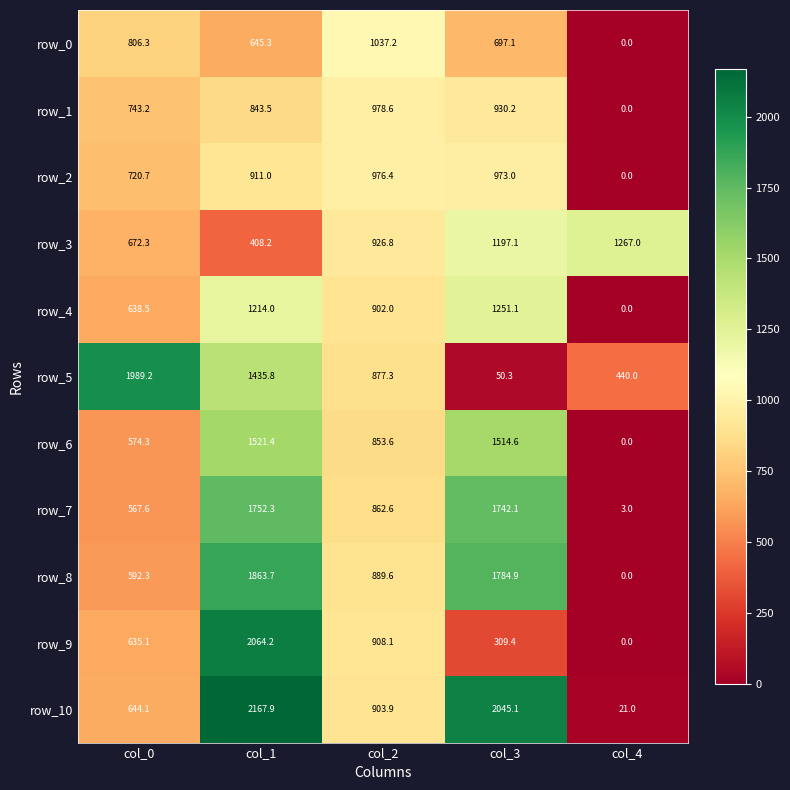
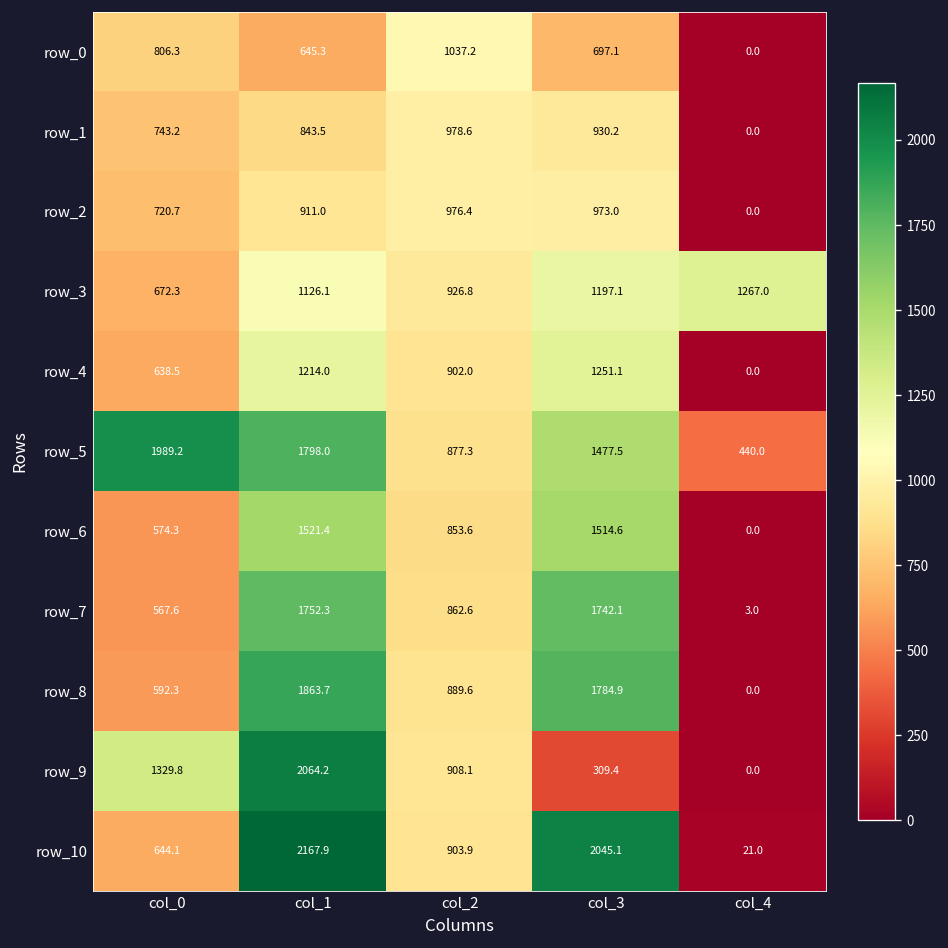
row_3, col_1: 408.2 -> 1126.1
row_5, col_1: 1435.8 -> 1798.0
row_5, col_3: 50.3 -> 1477.5
row_9, col_0: 635.1 -> 1329.8
